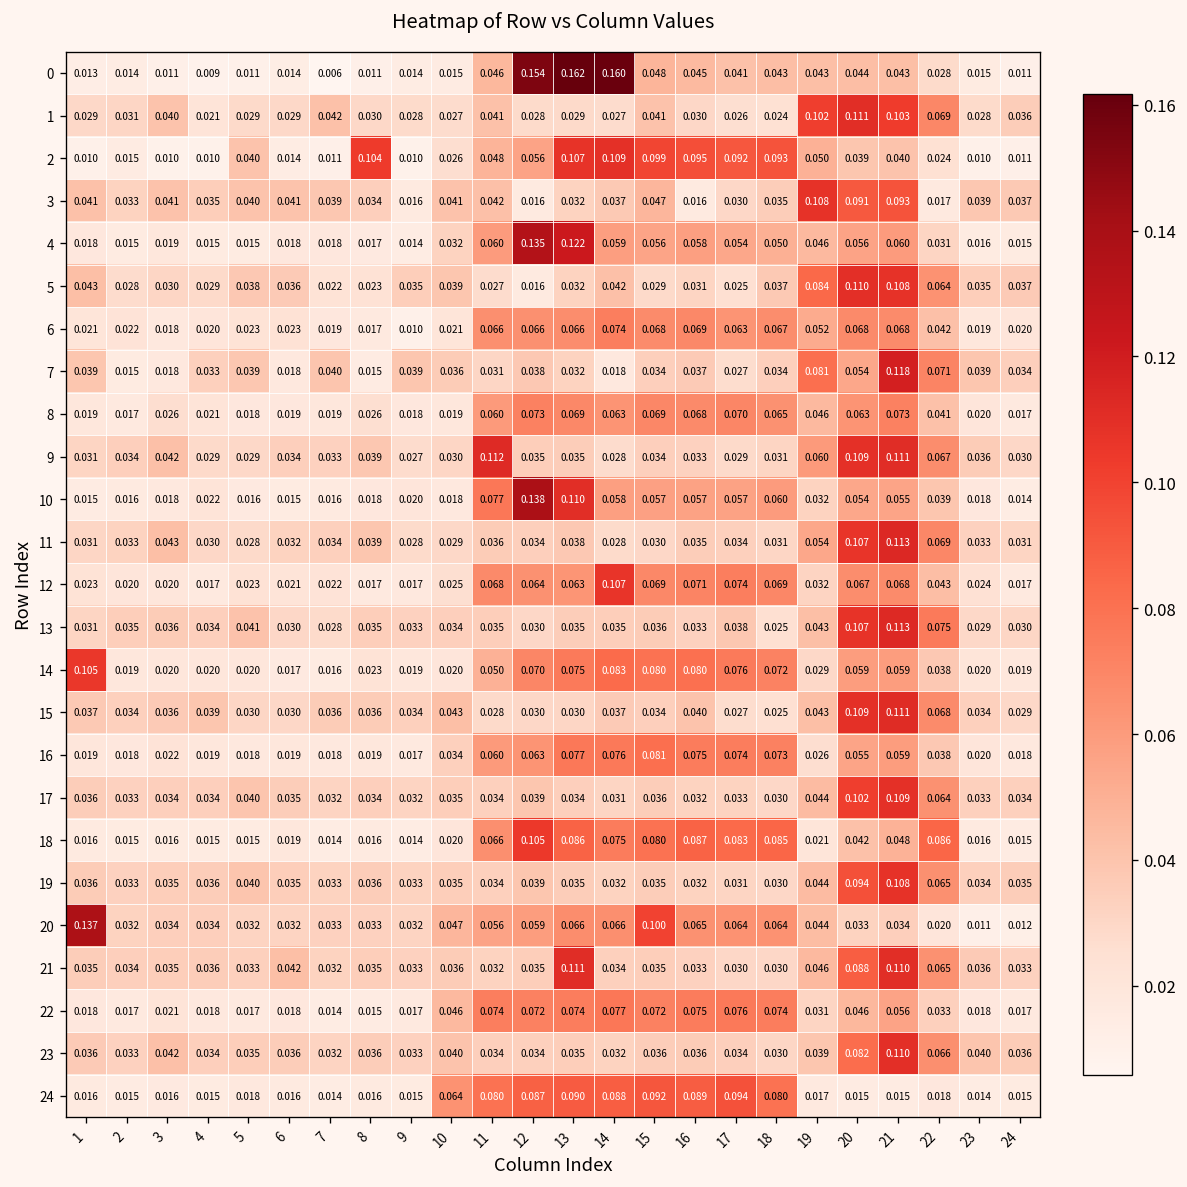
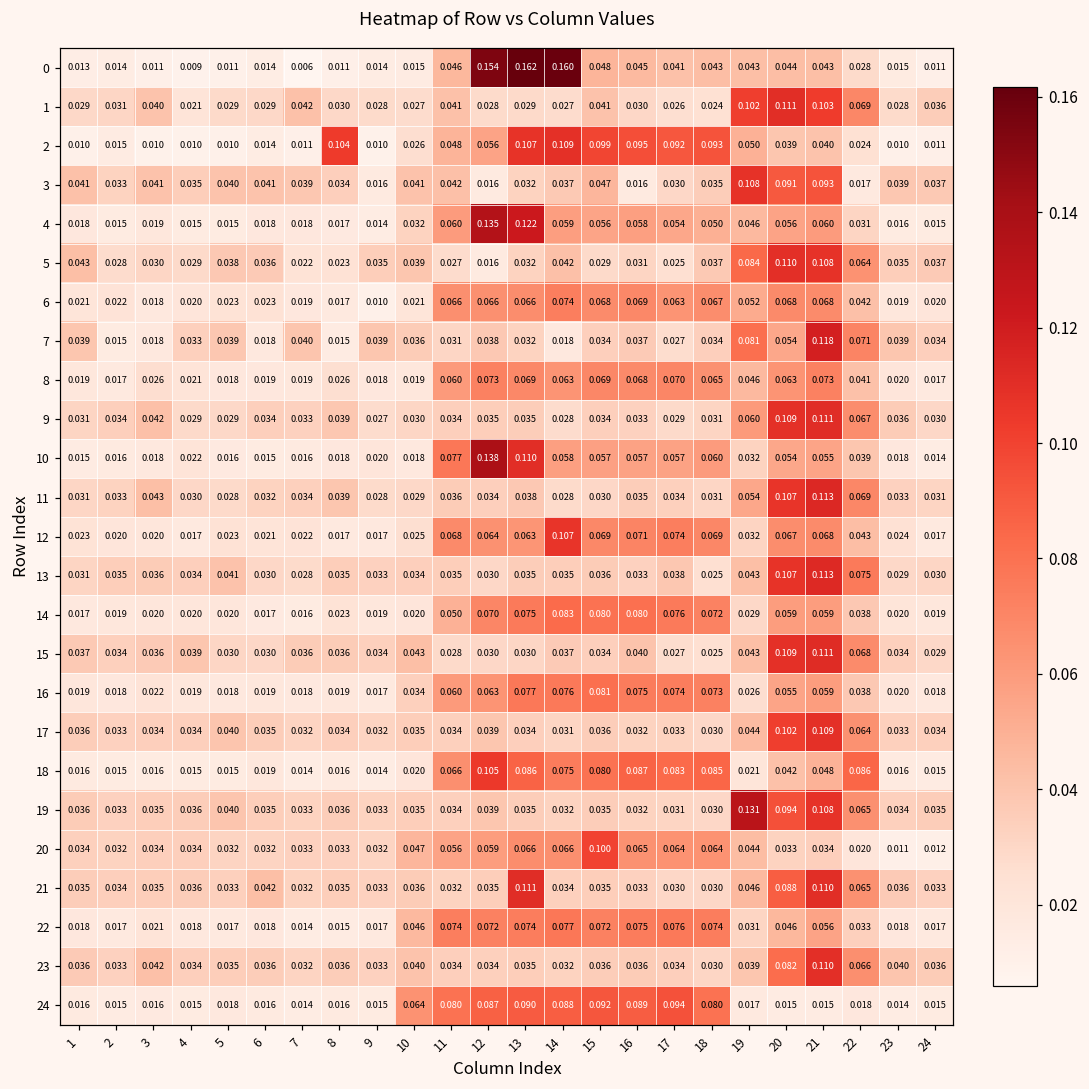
2, 5: 0.040 -> 0.010
9, 11: 0.112 -> 0.034
14, 1: 0.105 -> 0.017
19, 19: 0.044 -> 0.131
20, 1: 0.137 -> 0.034
